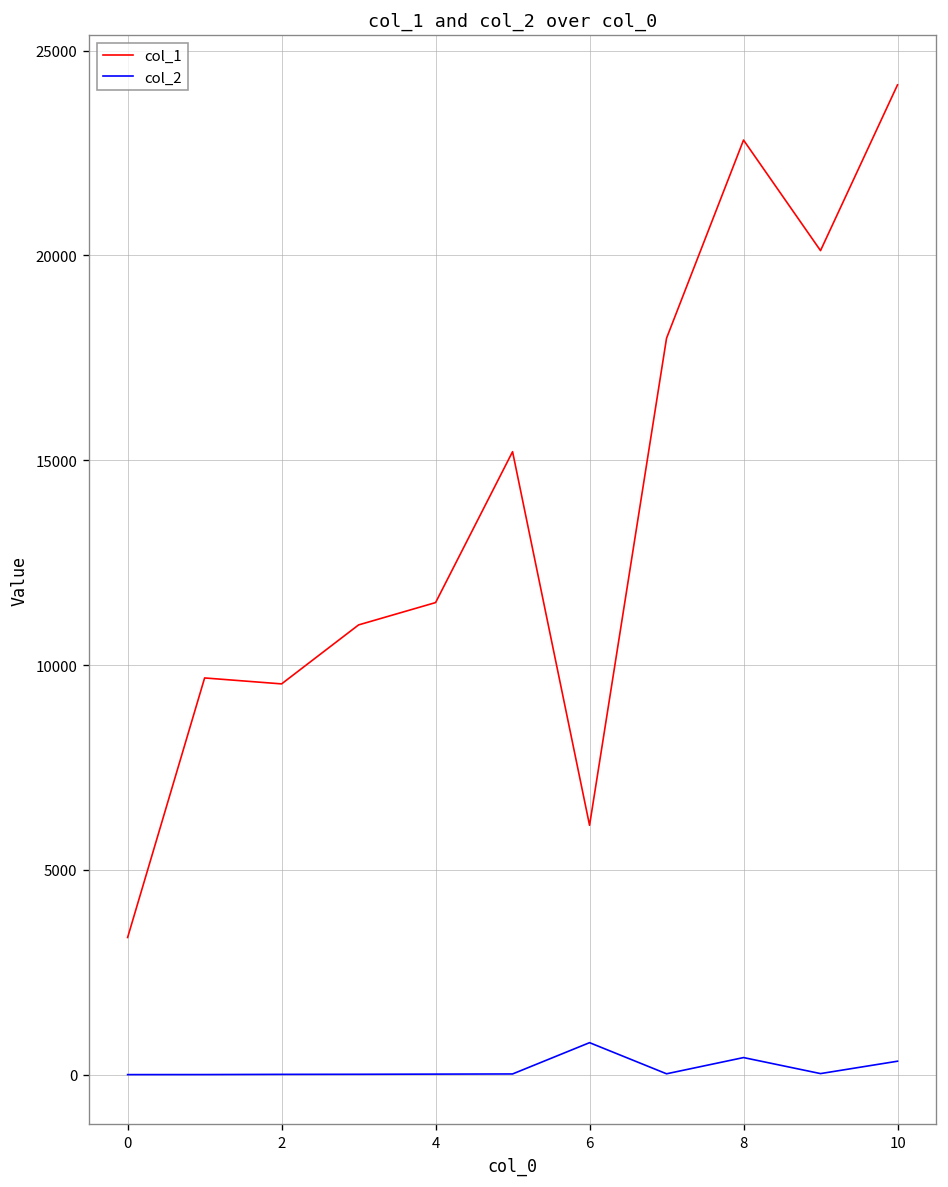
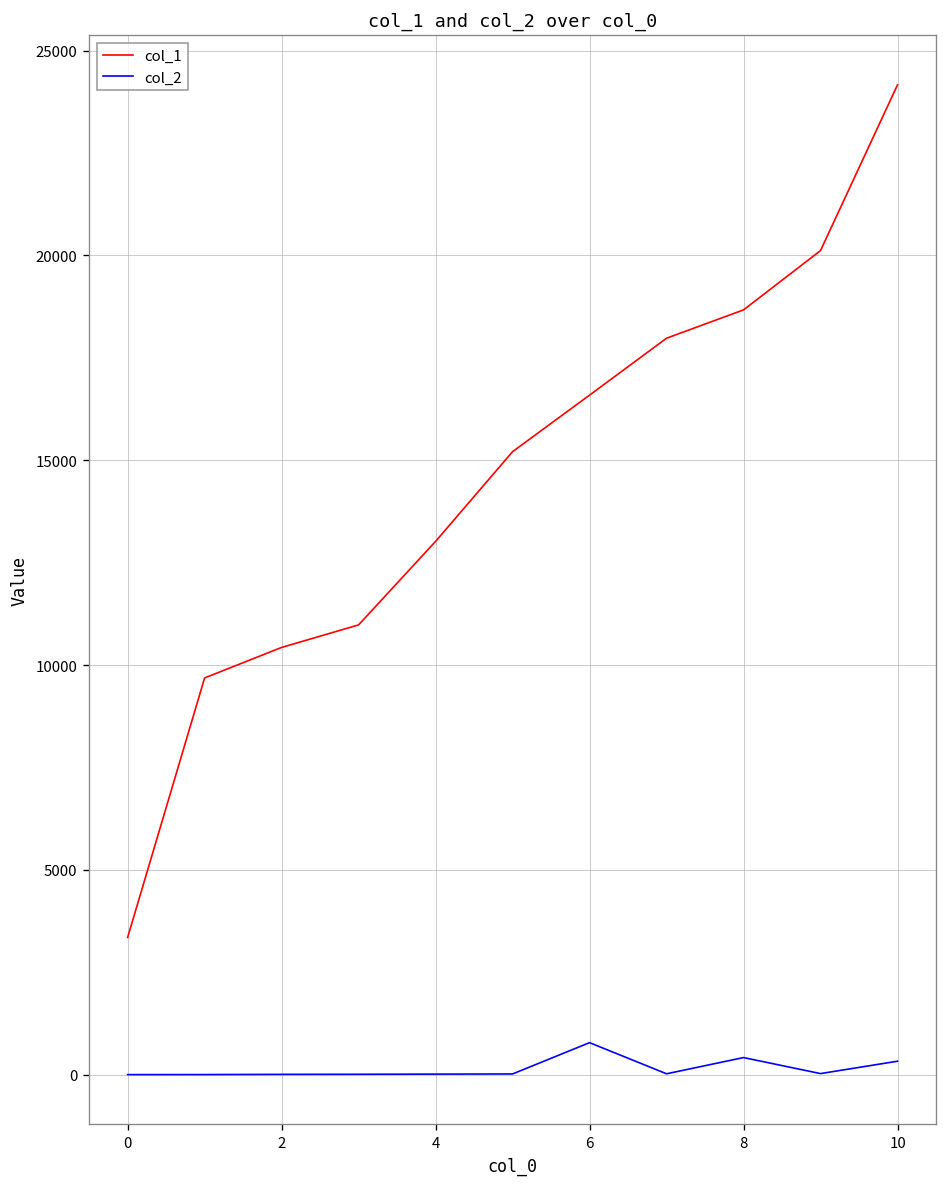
col_1, 2: 9500 -> 10400
col_1, 4: 11500 -> 13000
col_1, 6: 6100 -> 16600
col_1, 8: 22800 -> 18700
